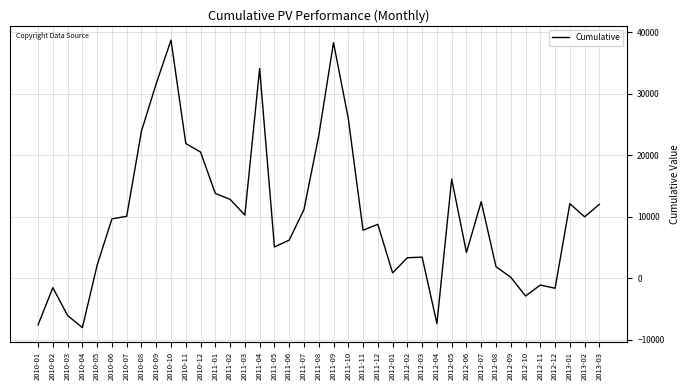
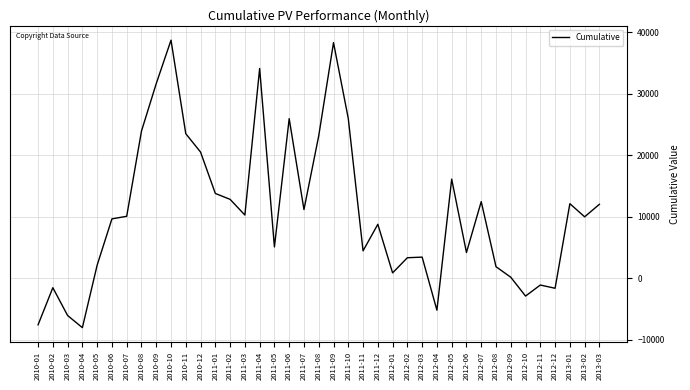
2010-11: 22000 -> 24000
2011-06: 6000 -> 26000
2011-11: 8000 -> 4000
2012-04: -7000 -> -5000
